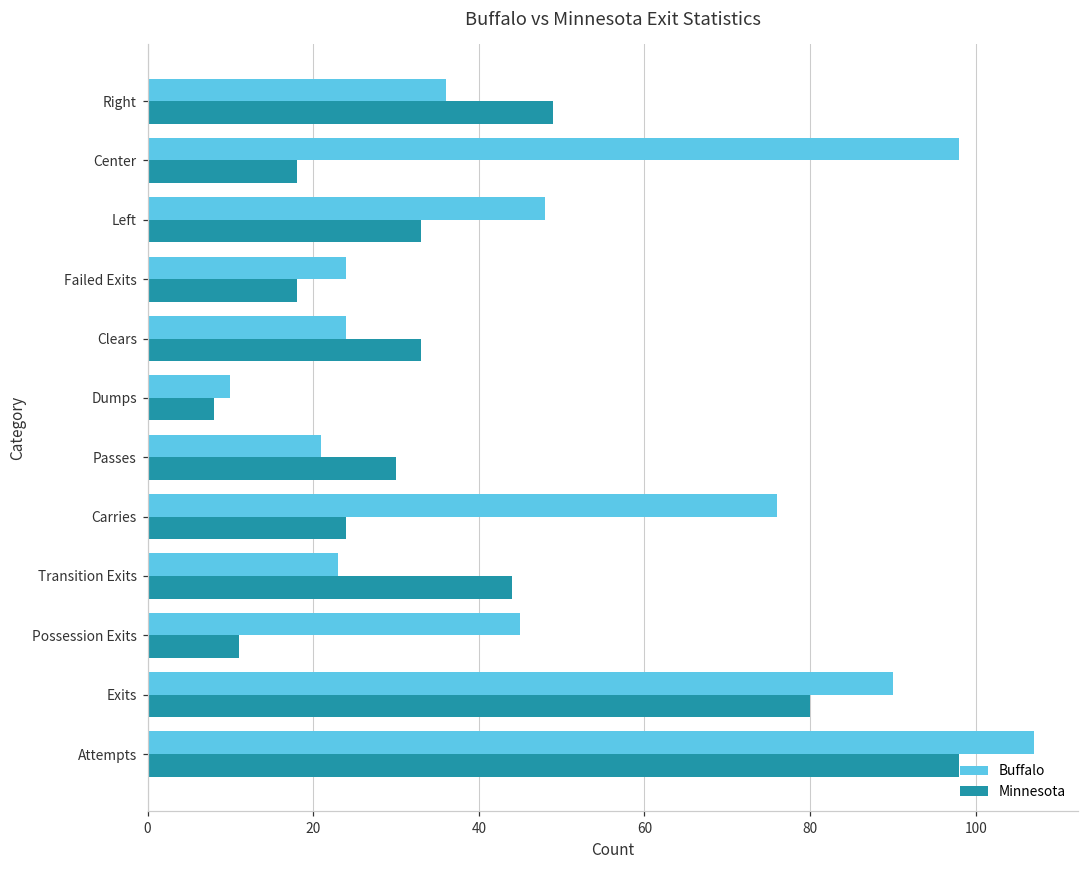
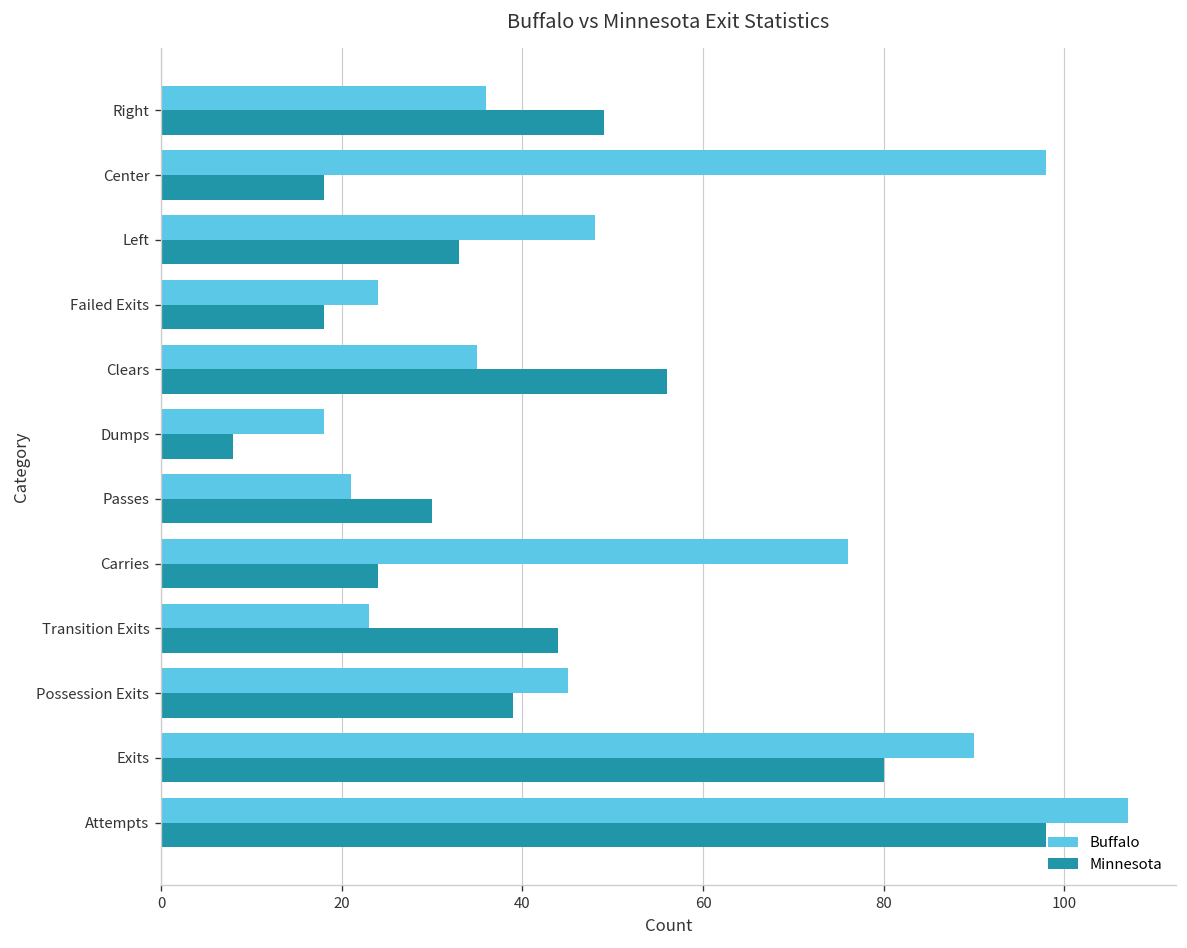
Buffalo, Clears: 24 -> 35
Minnesota, Clears: 33 -> 56
Buffalo, Dumps: 10 -> 18
Minnesota, Possession Exits: 11 -> 39
